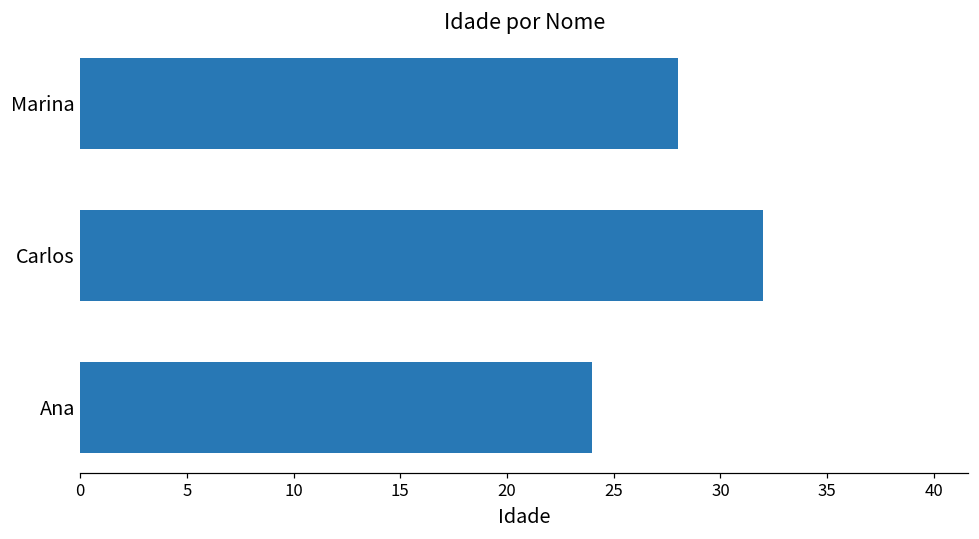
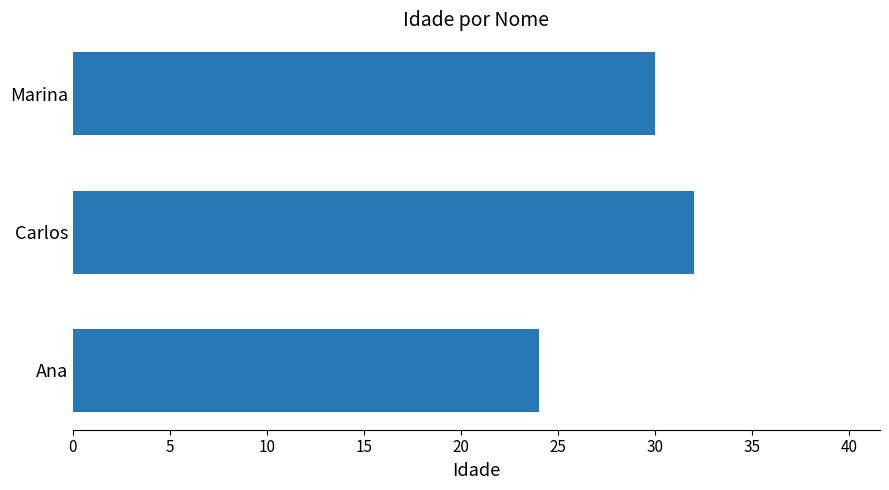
Marina: 28 -> 30
